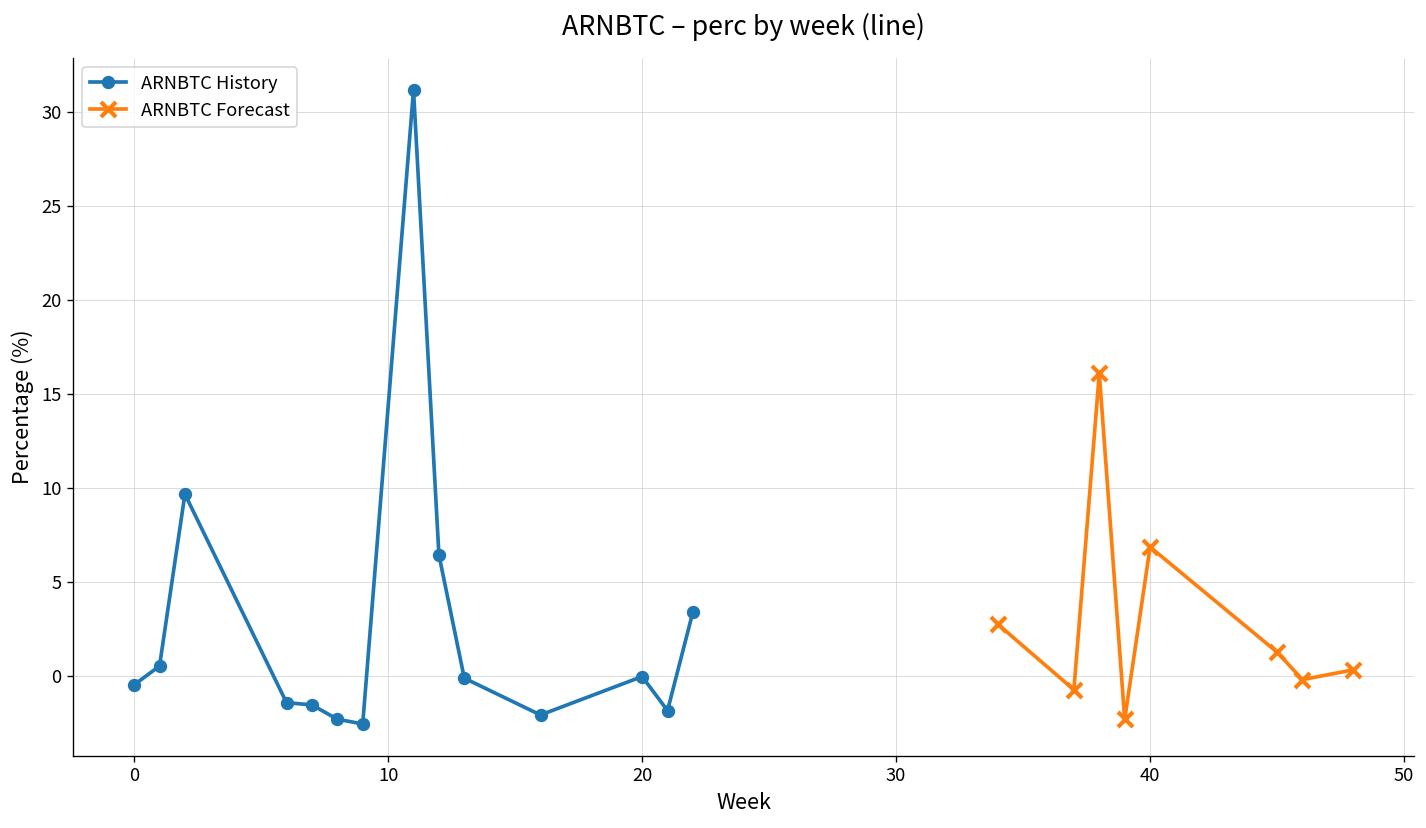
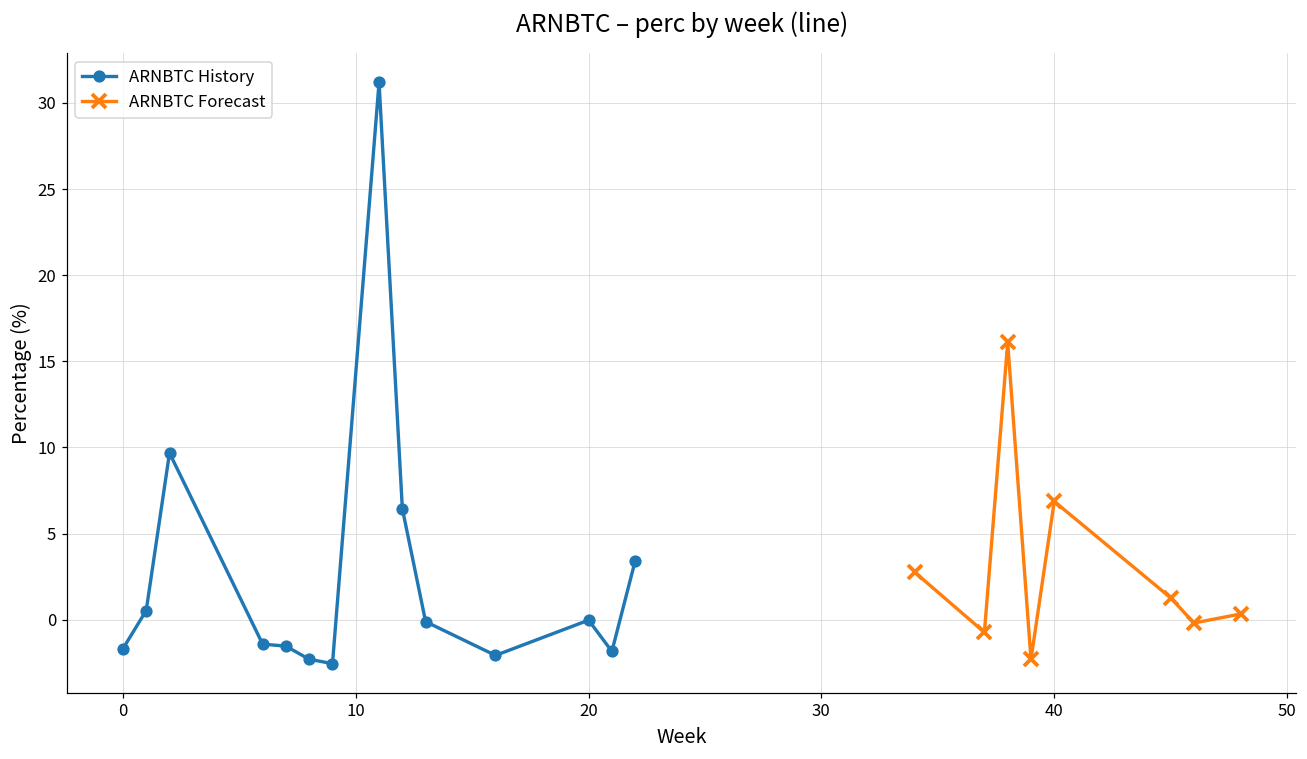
ARNBTC History, 0: -0.5 -> -1.7
